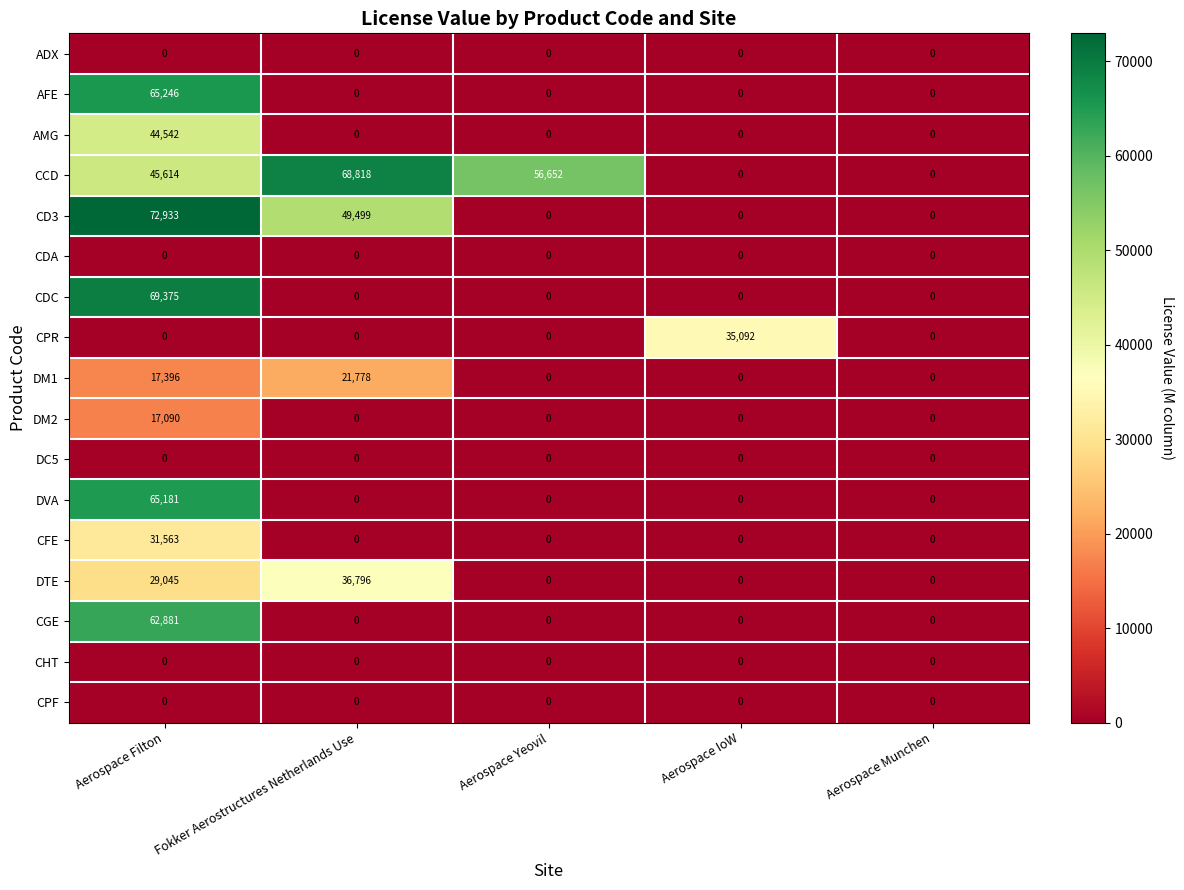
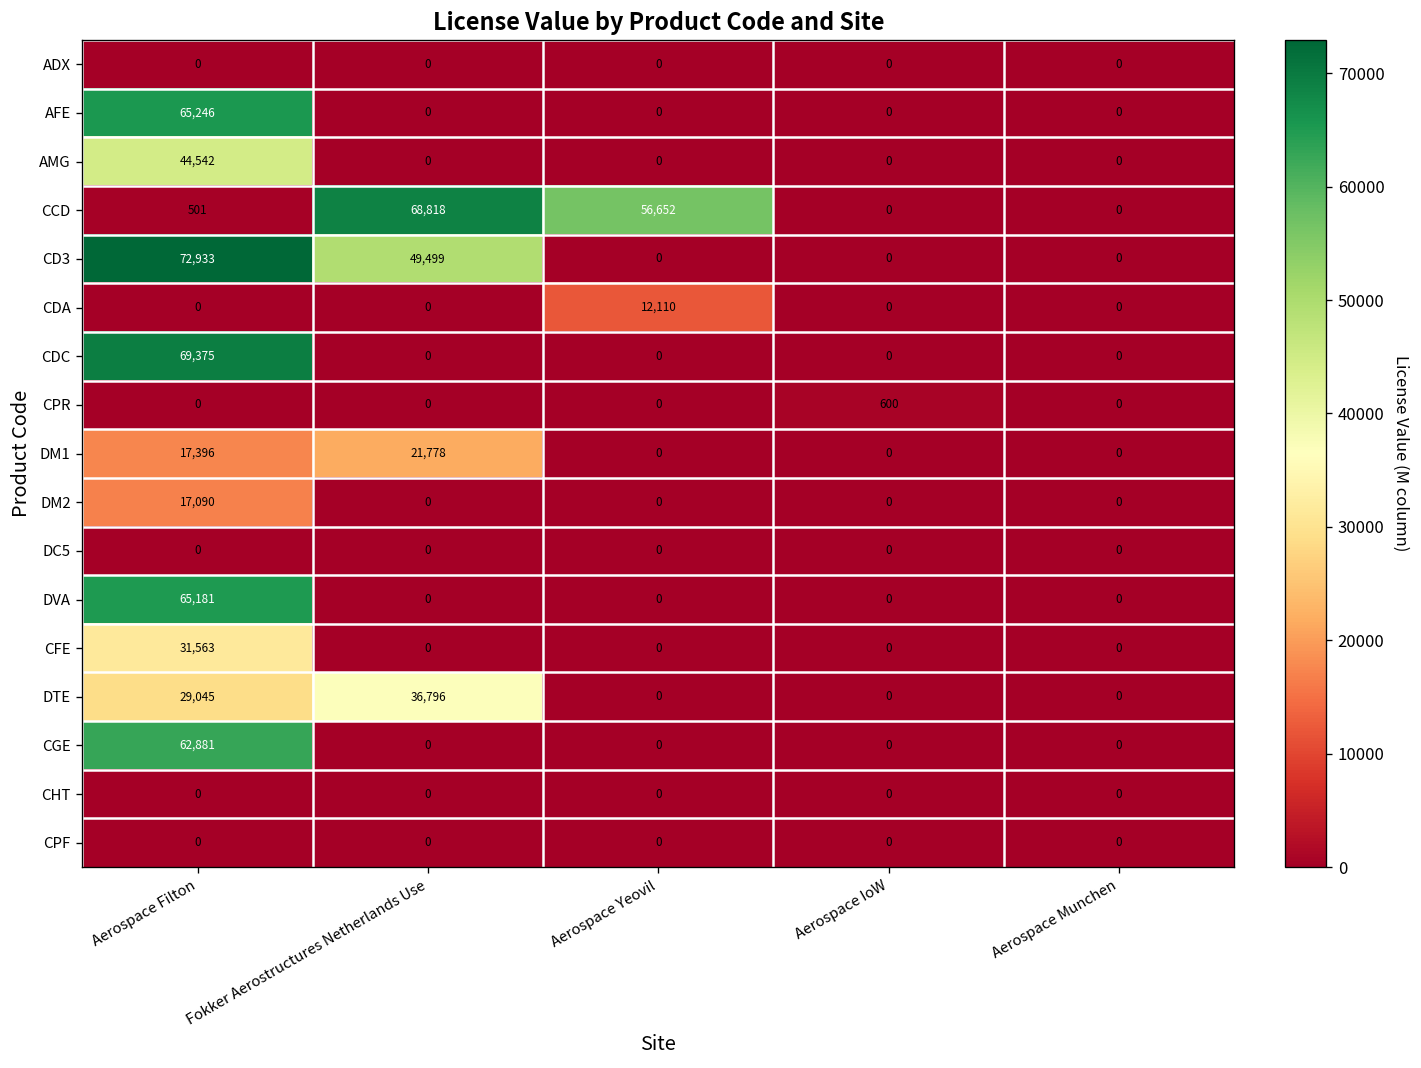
CCD, Aerospace Filton: 45,614 -> 501
CDA, Aerospace Yeovil: 0 -> 12,110
CPR, Aerospace IoW: 35,092 -> 600
